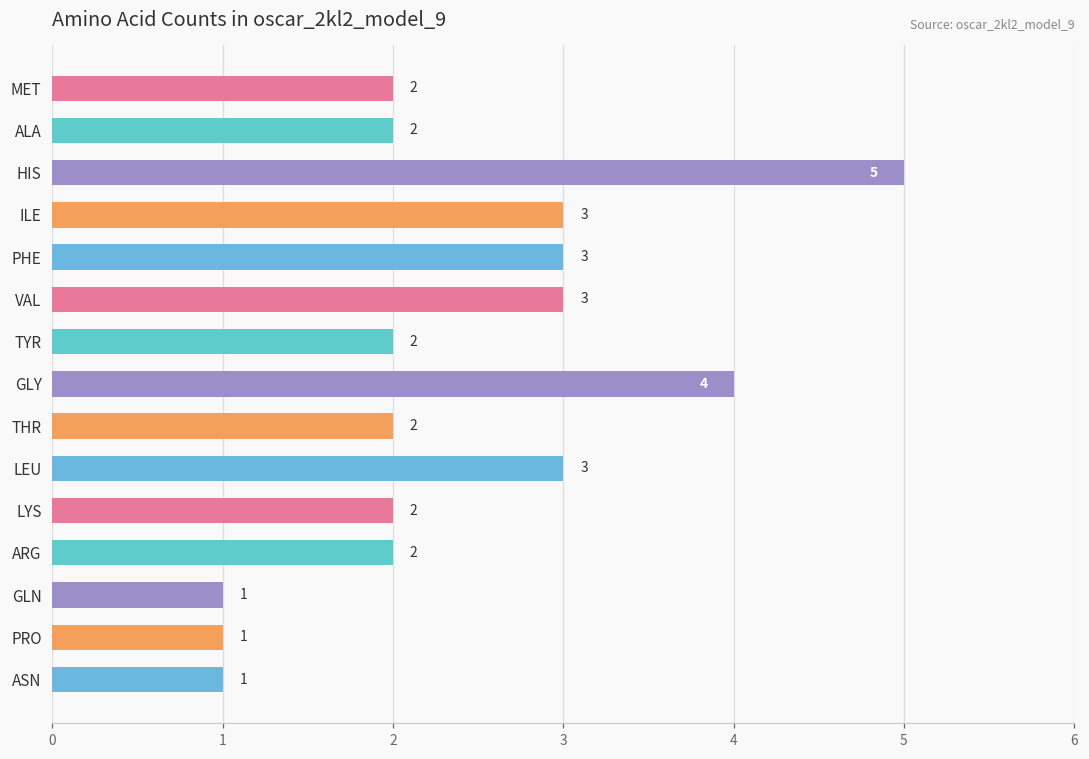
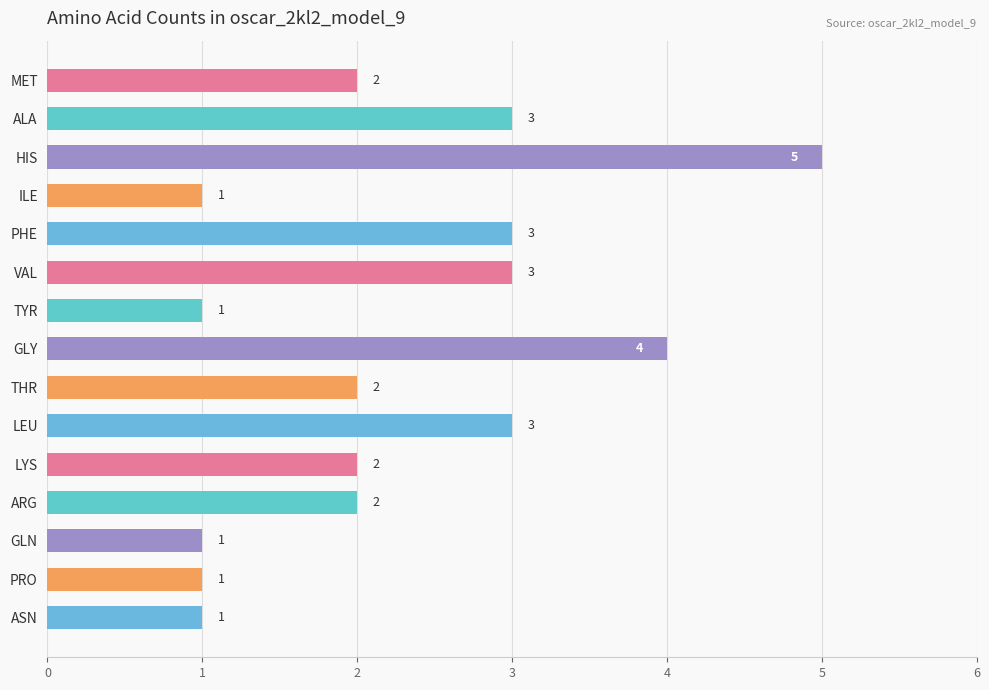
ALA: 2 -> 3
ILE: 3 -> 1
TYR: 2 -> 1
